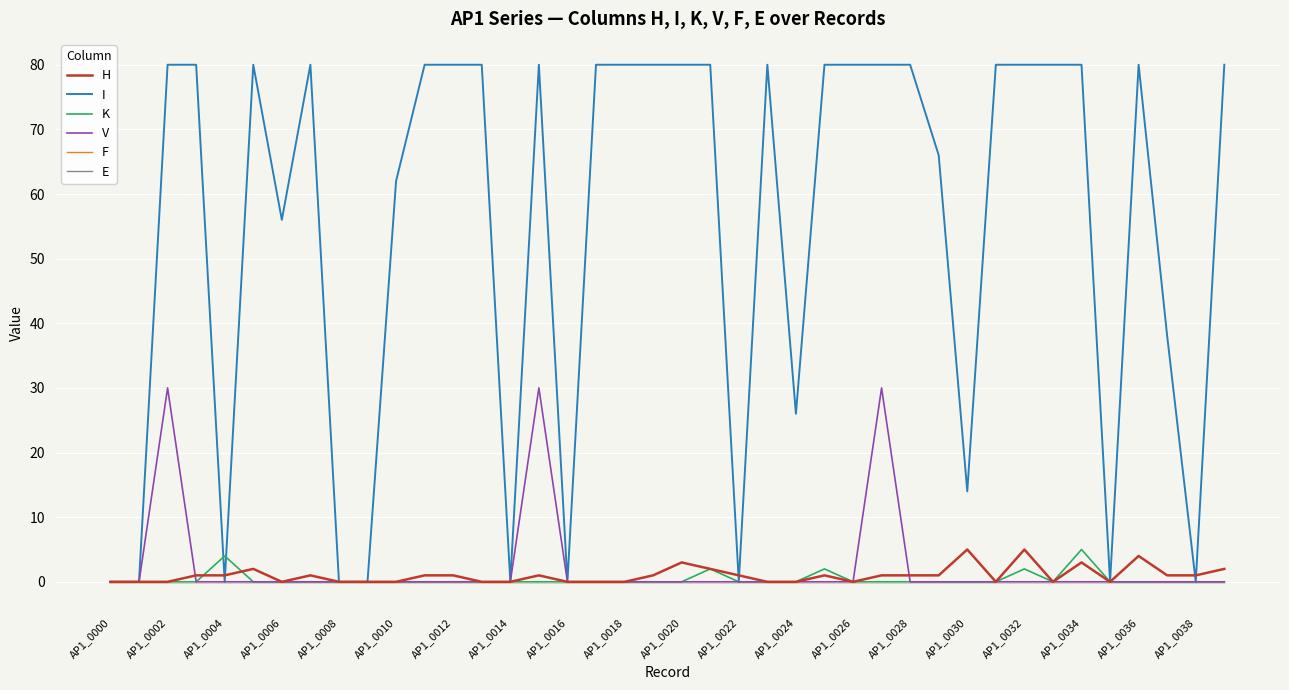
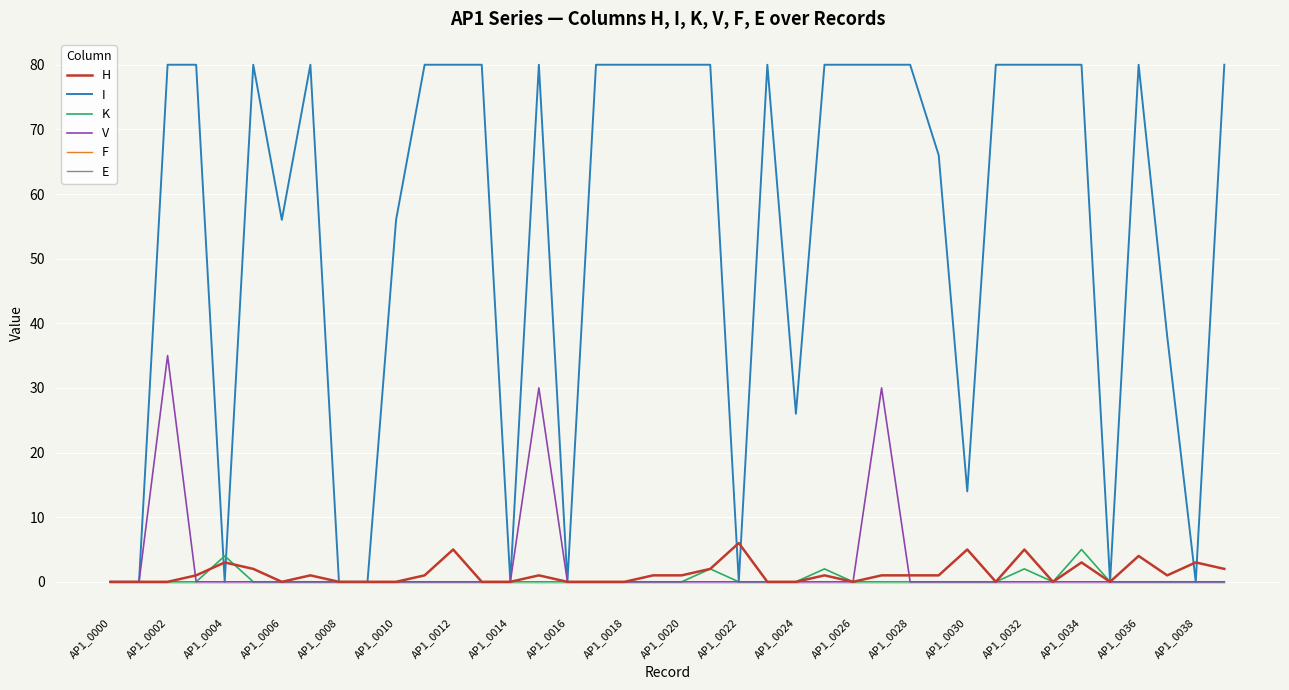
V, AP1_0002: 30 -> 35
H, AP1_0004: 1 -> 3
I, AP1_0010: 62 -> 56
H, AP1_0012: 1 -> 5
H, AP1_0020: 3 -> 1
H, AP1_0022: 1 -> 6
H, AP1_0038: 1 -> 3
